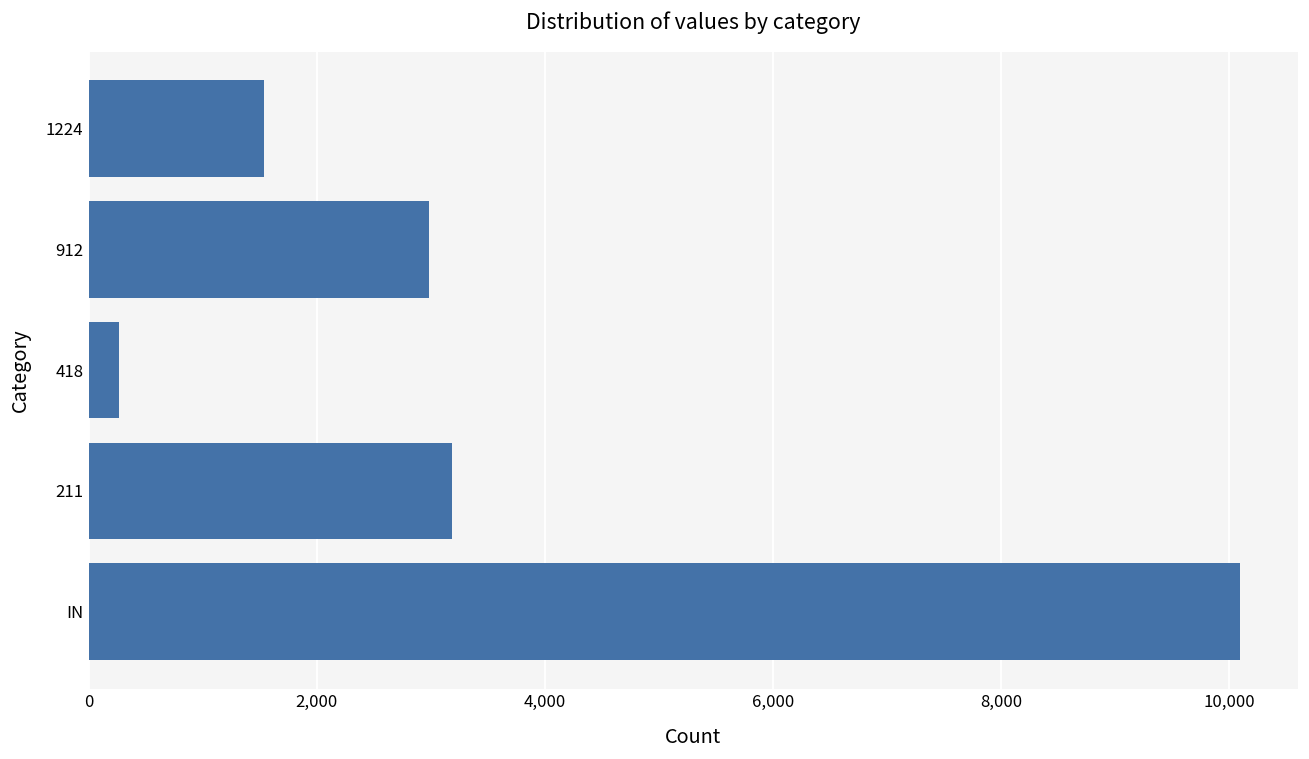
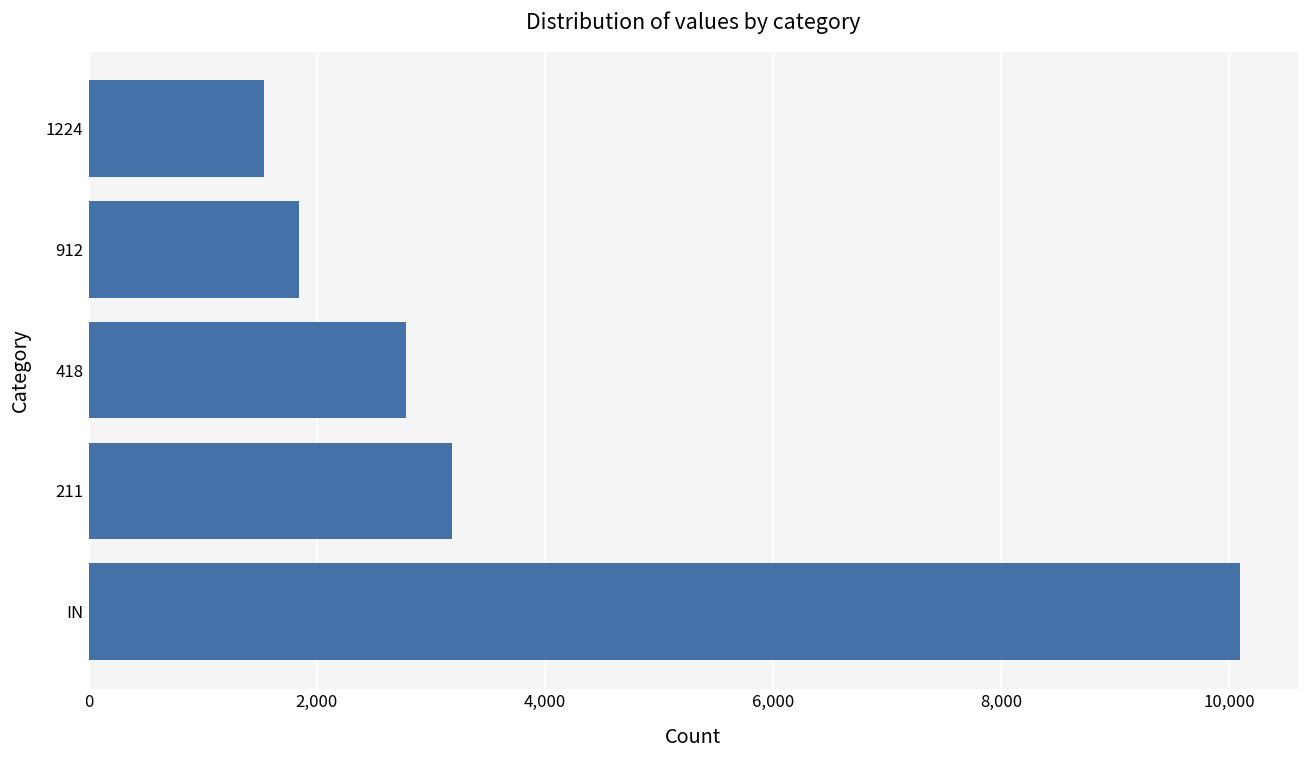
912: 2,980 -> 1,850
418: 270 -> 2,790
